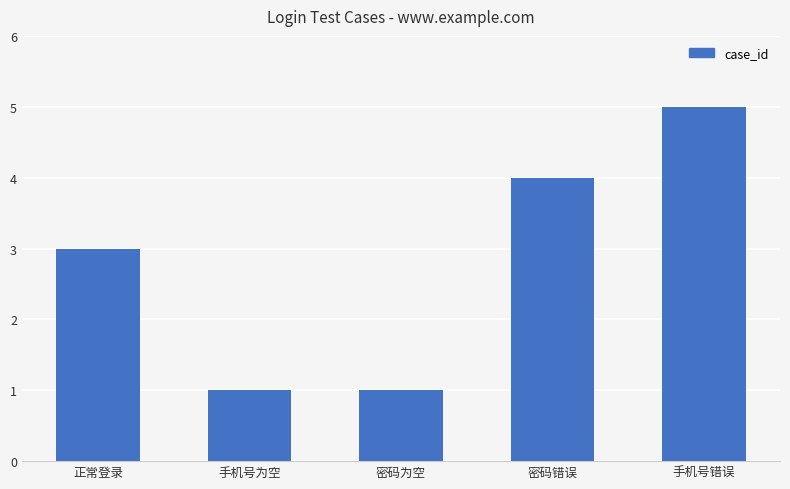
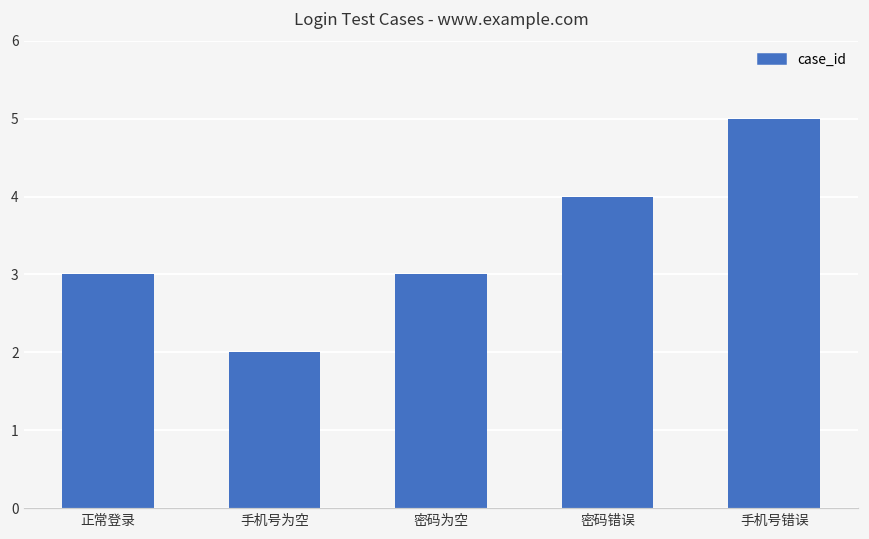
手机号为空: 1 -> 2
密码为空: 1 -> 3
